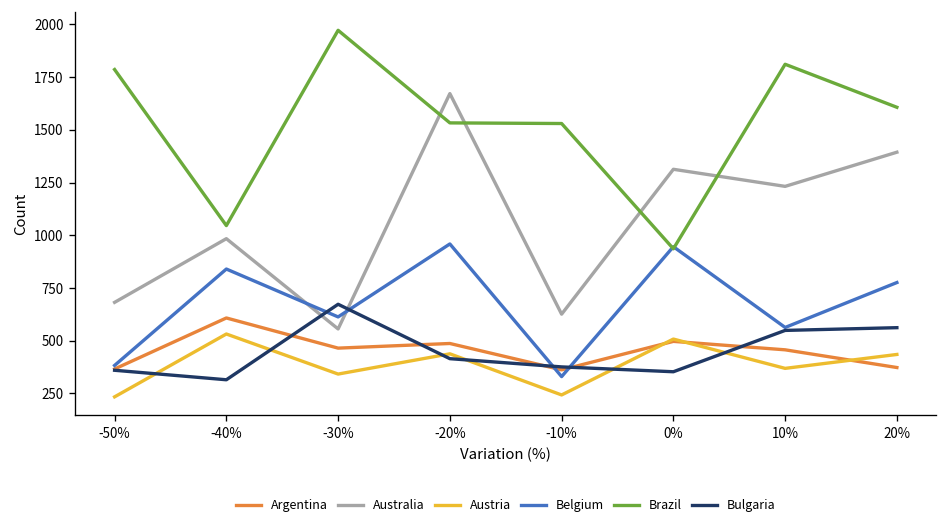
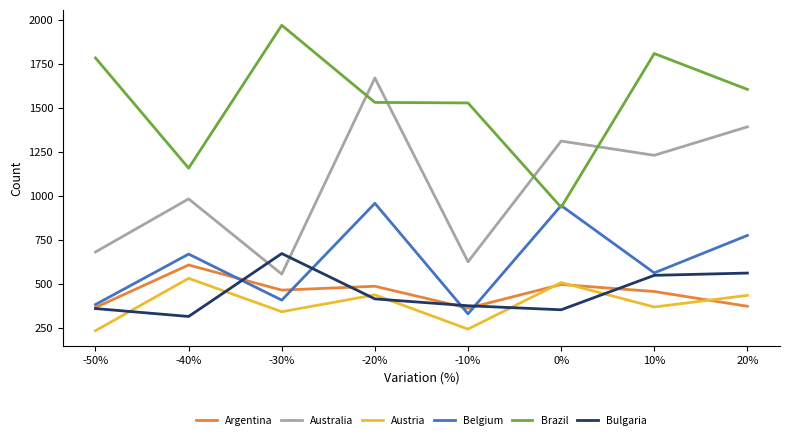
Belgium, -40%: 840 -> 670
Brazil, -40%: 1050 -> 1160
Belgium, -30%: 610 -> 410
